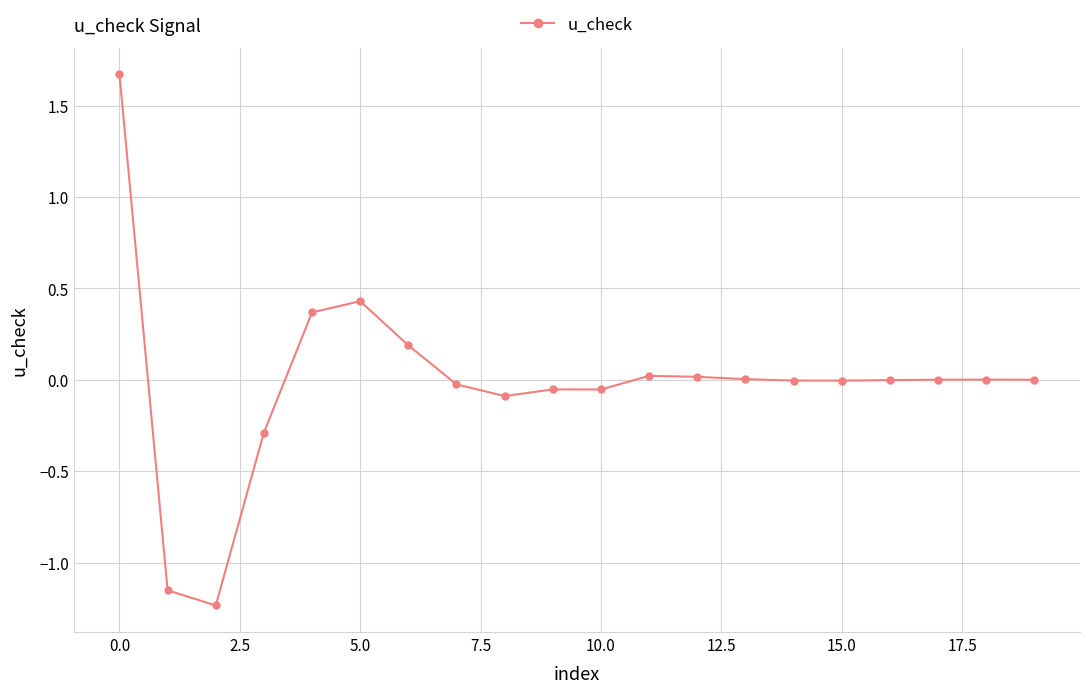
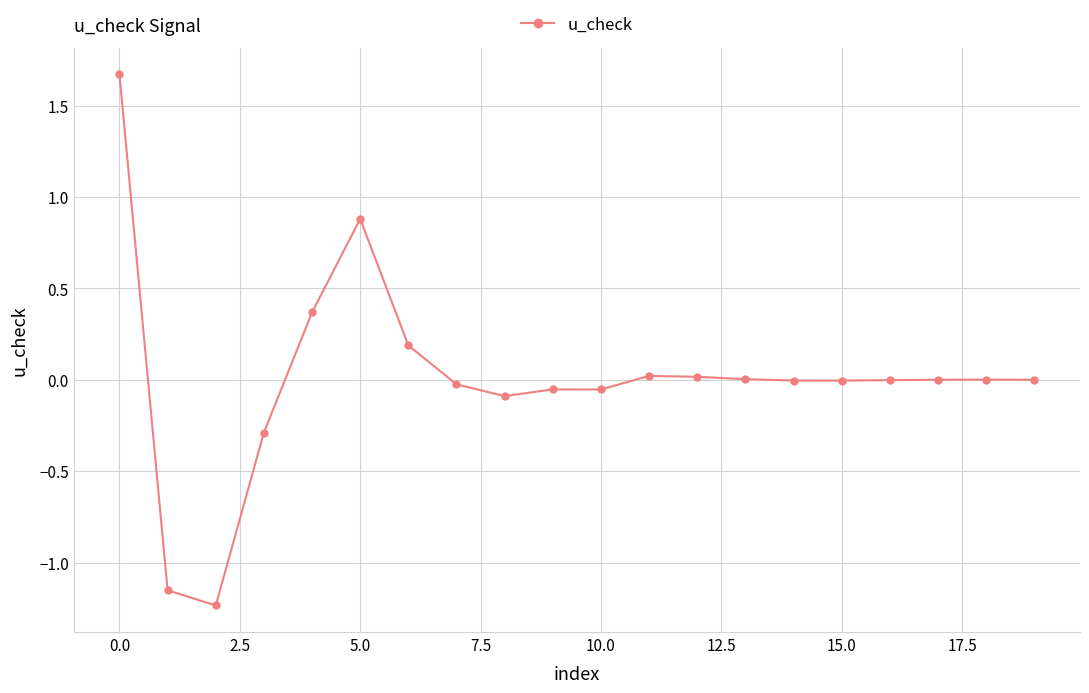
5.0: 0.43 -> 0.88
